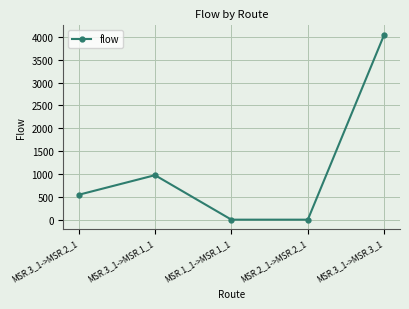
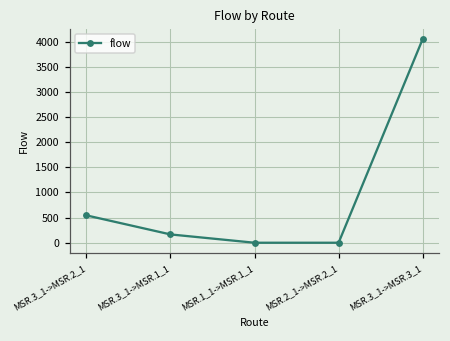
MSR.3_1->MSR.1_1: 1000 -> 200
